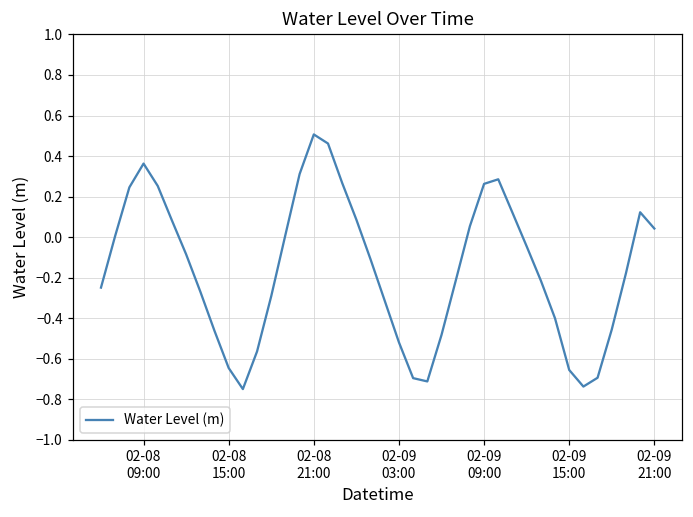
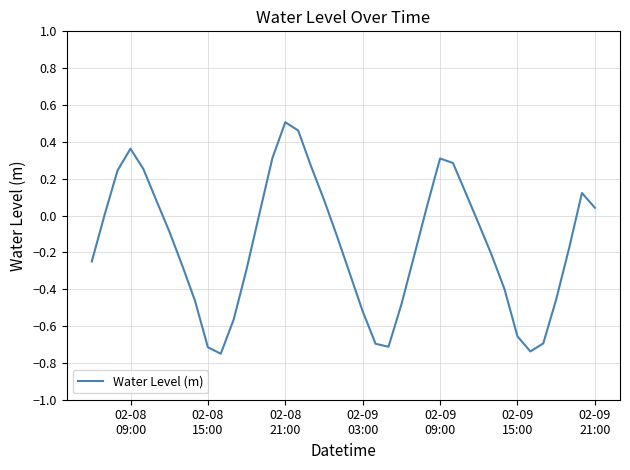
02-08 15:00: -0.65 -> -0.72
02-09 09:00: 0.26 -> 0.31
